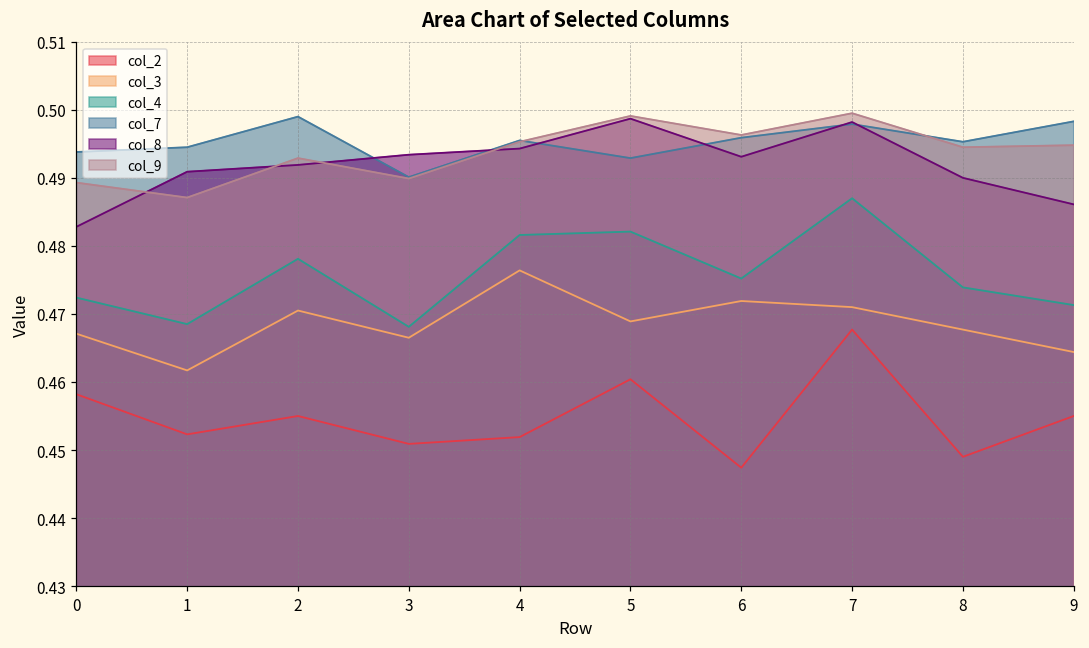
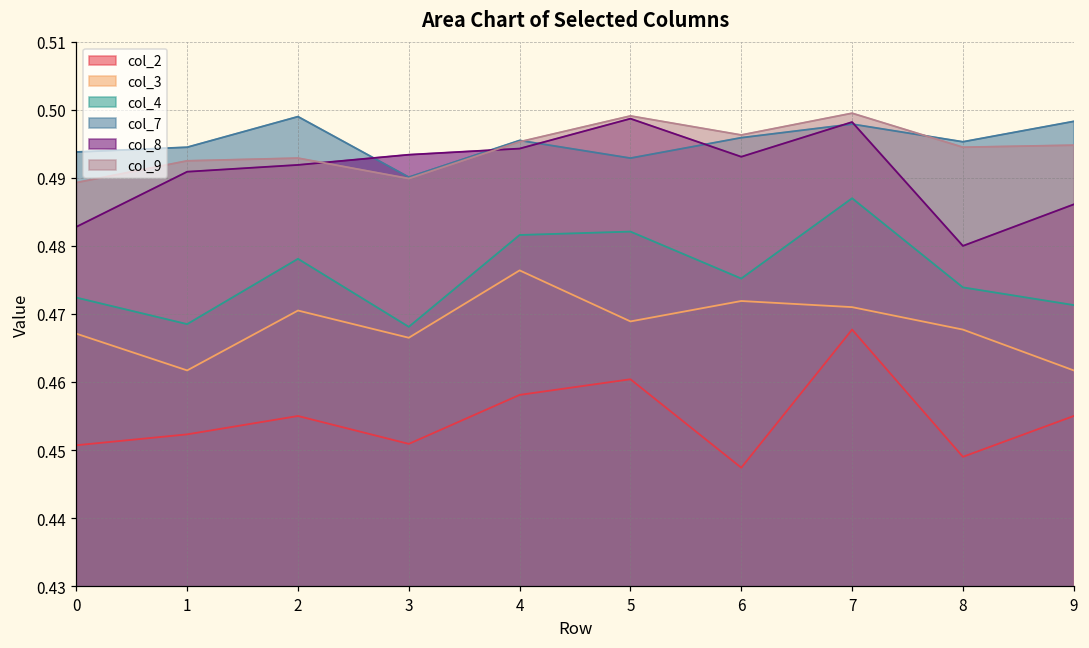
col_2, 0: 0.458 -> 0.451
col_9, 1: 0.487 -> 0.493
col_2, 4: 0.452 -> 0.458
col_8, 8: 0.49 -> 0.48
col_3, 9: 0.464 -> 0.462
